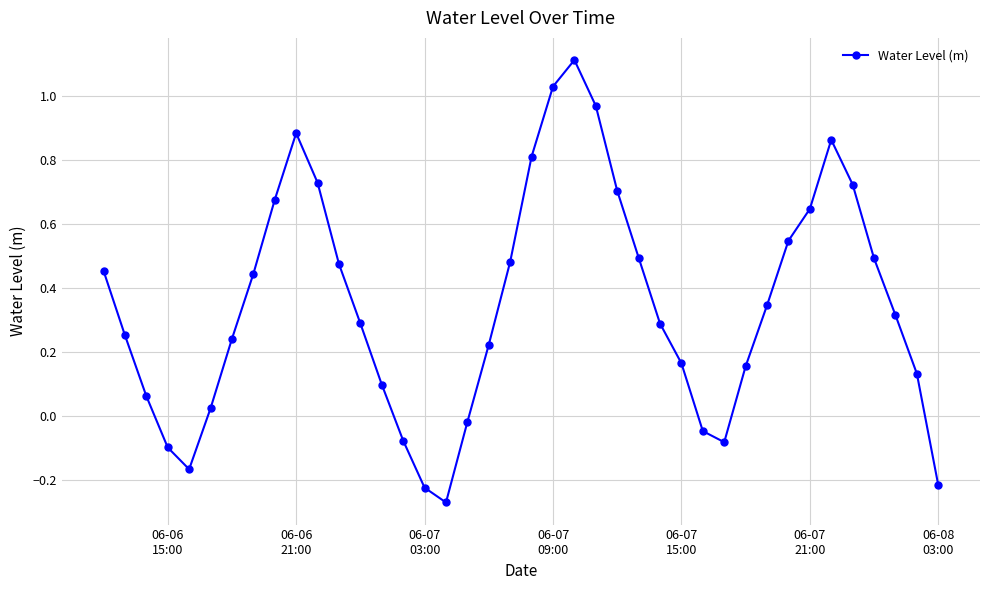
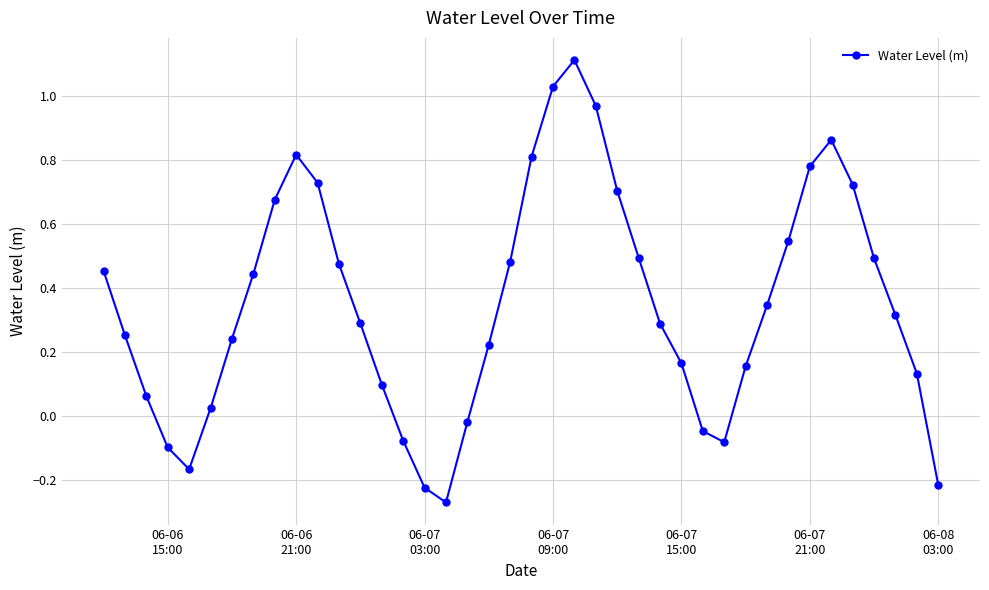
06-06 21:00: 0.88 -> 0.82
06-07 21:00: 0.65 -> 0.78
